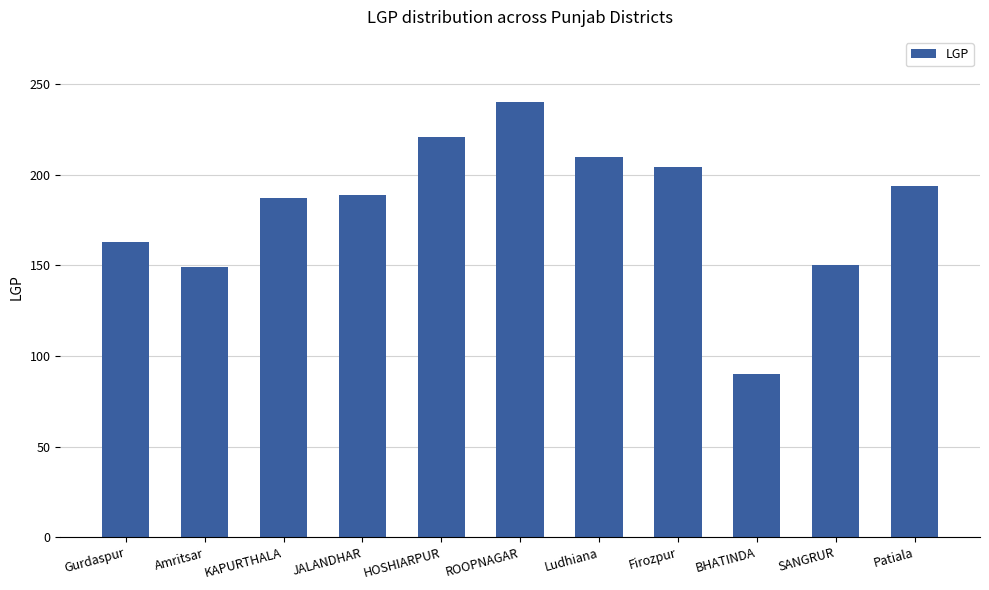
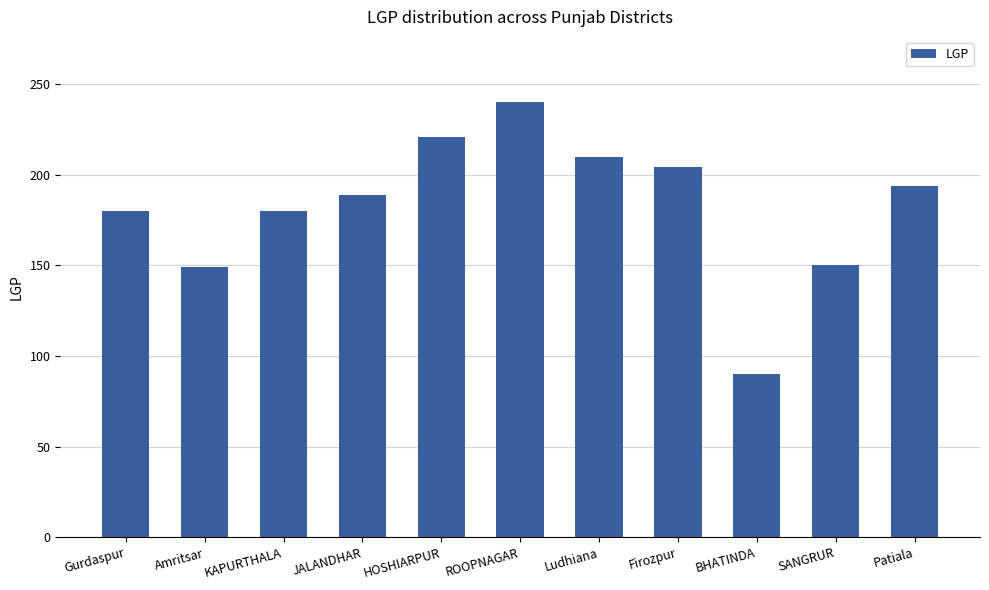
Gurdaspur: 163 -> 180
KAPURTHALA: 187 -> 180
